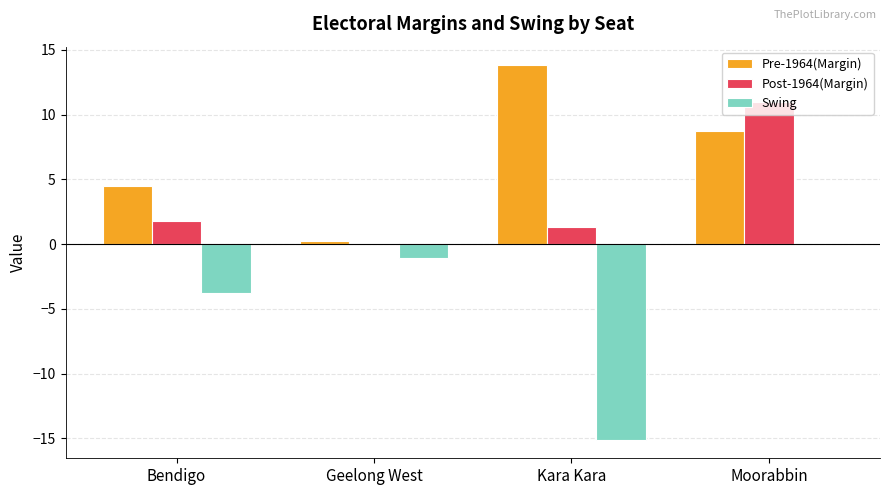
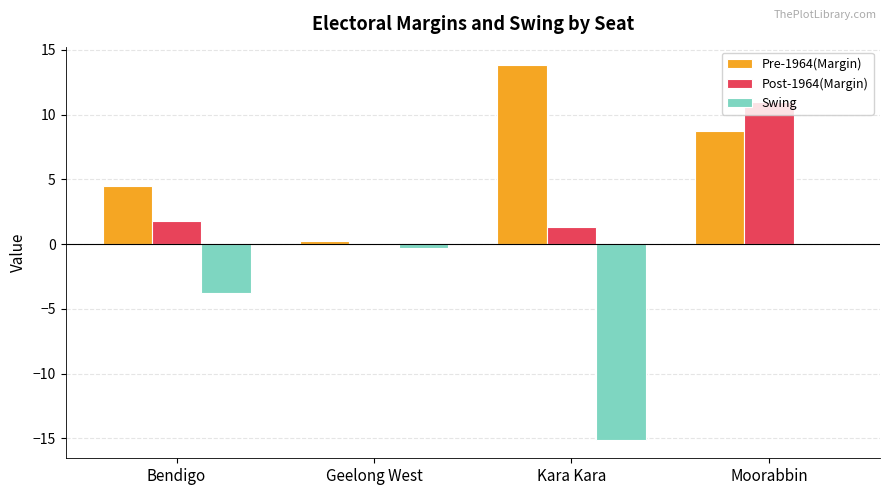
Swing, Geelong West: -1.1 -> -0.3
